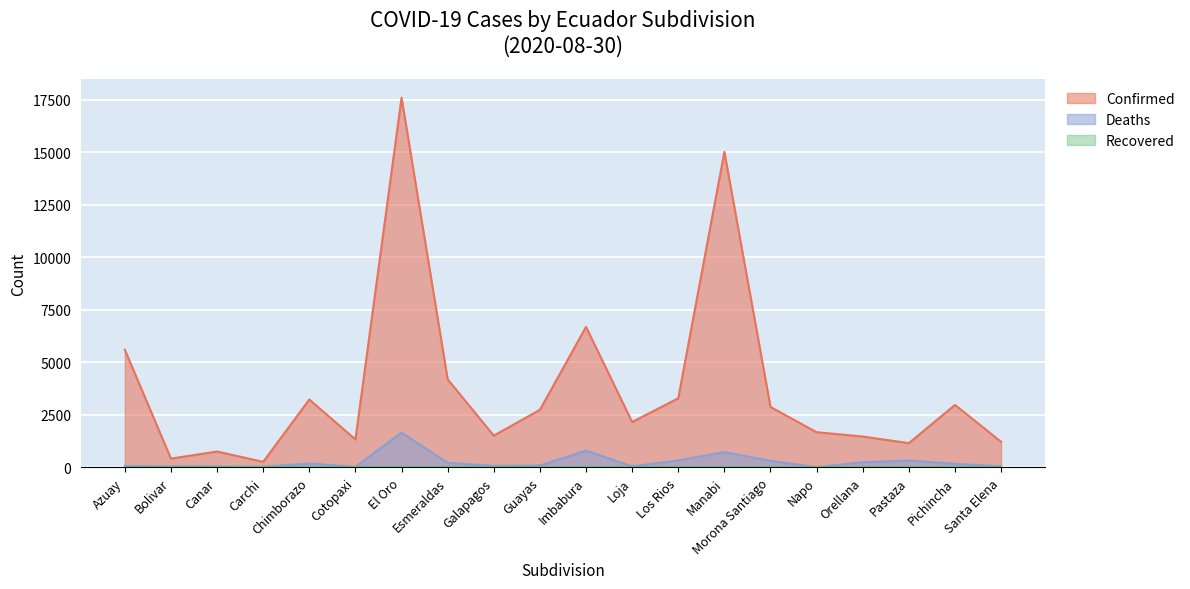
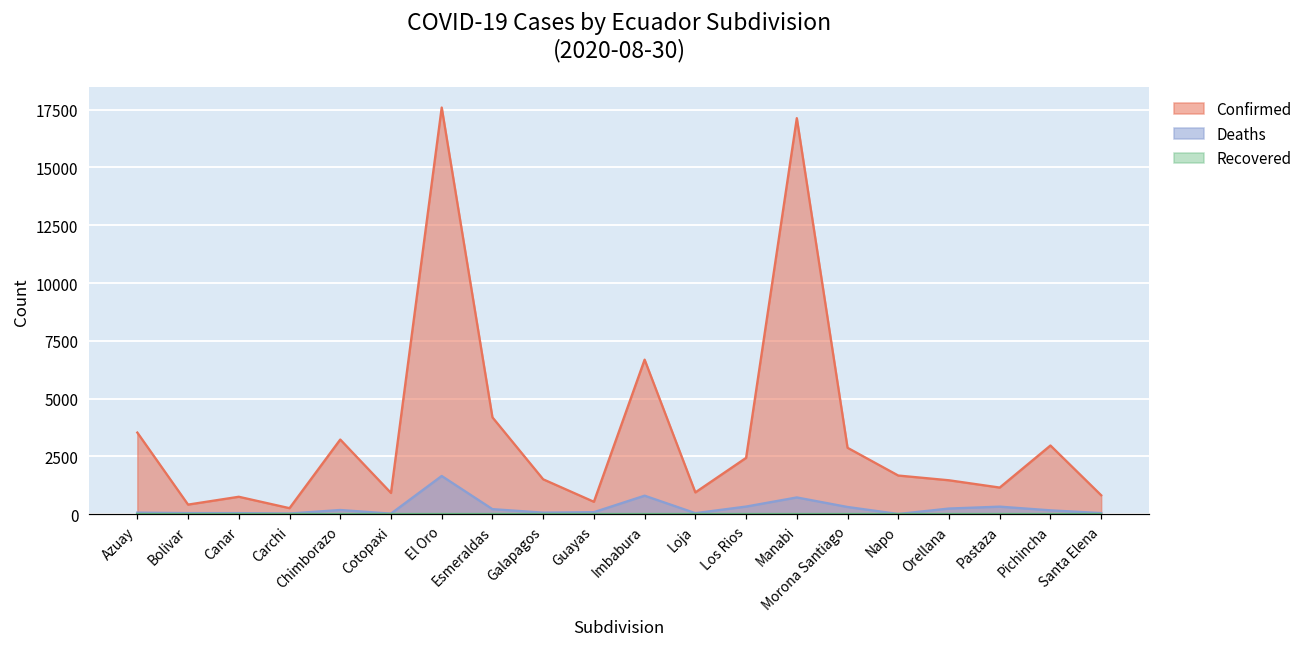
Confirmed, Azuay: 5600 -> 3500
Confirmed, Cotopaxi: 1300 -> 900
Confirmed, Guayas: 2700 -> 500
Confirmed, Loja: 2200 -> 900
Confirmed, Los Rios: 3300 -> 2400
Confirmed, Manabi: 15000 -> 17100
Confirmed, Santa Elena: 1200 -> 800
